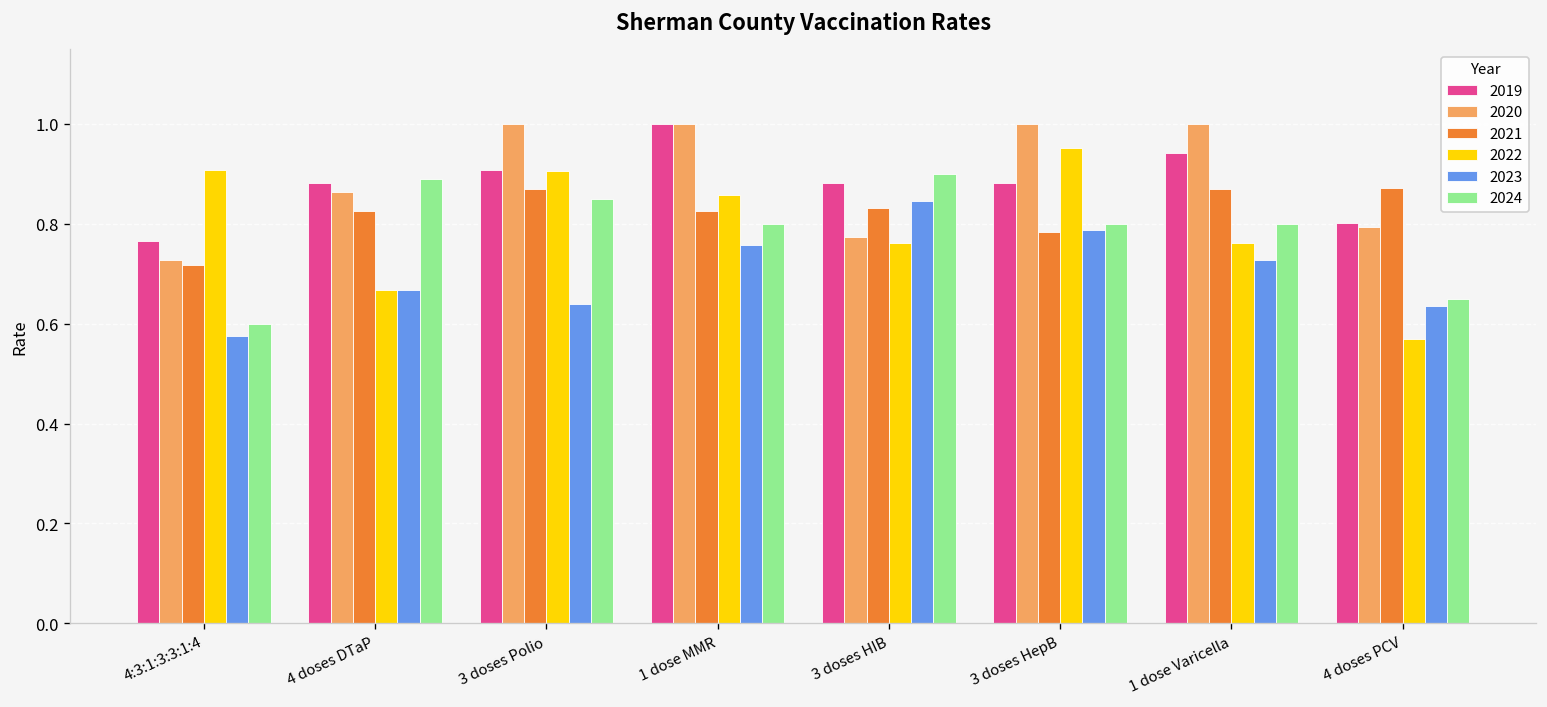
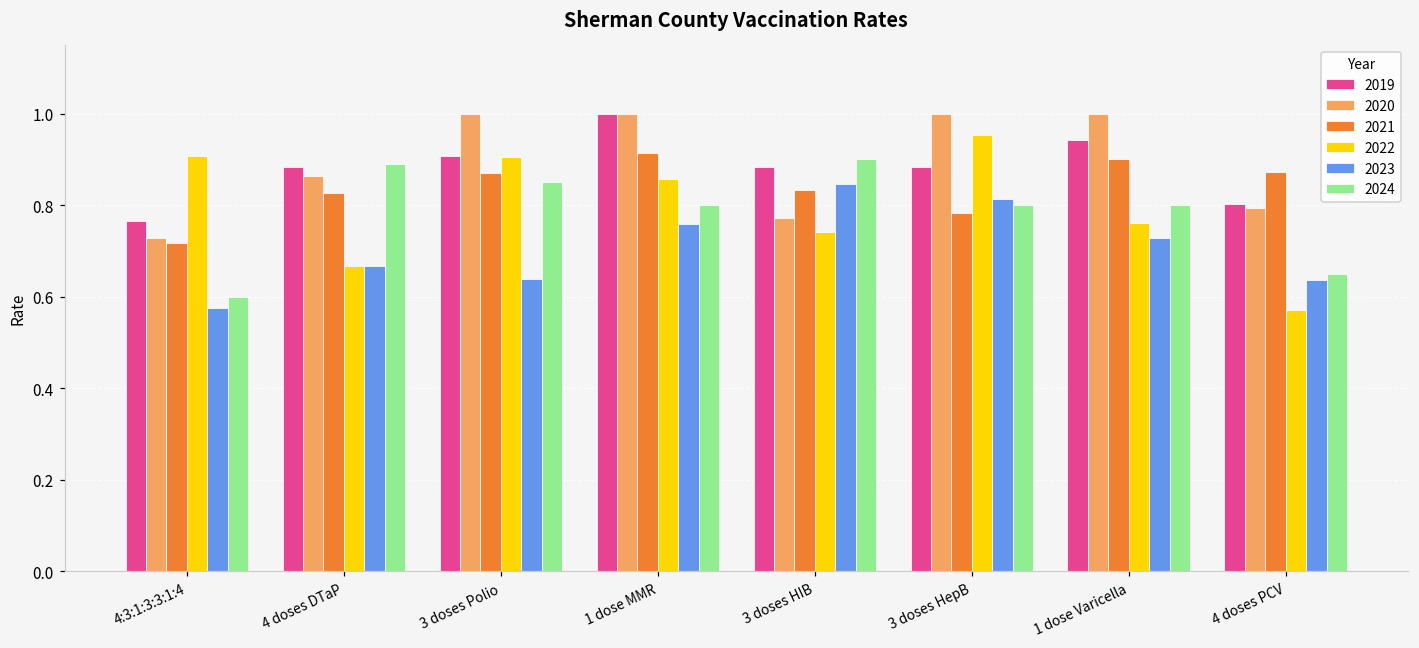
2021, 1 dose MMR: 0.83 -> 0.91
2022, 3 doses HIB: 0.76 -> 0.74
2023, 3 doses HepB: 0.79 -> 0.81
2021, 1 dose Varicella: 0.87 -> 0.90
